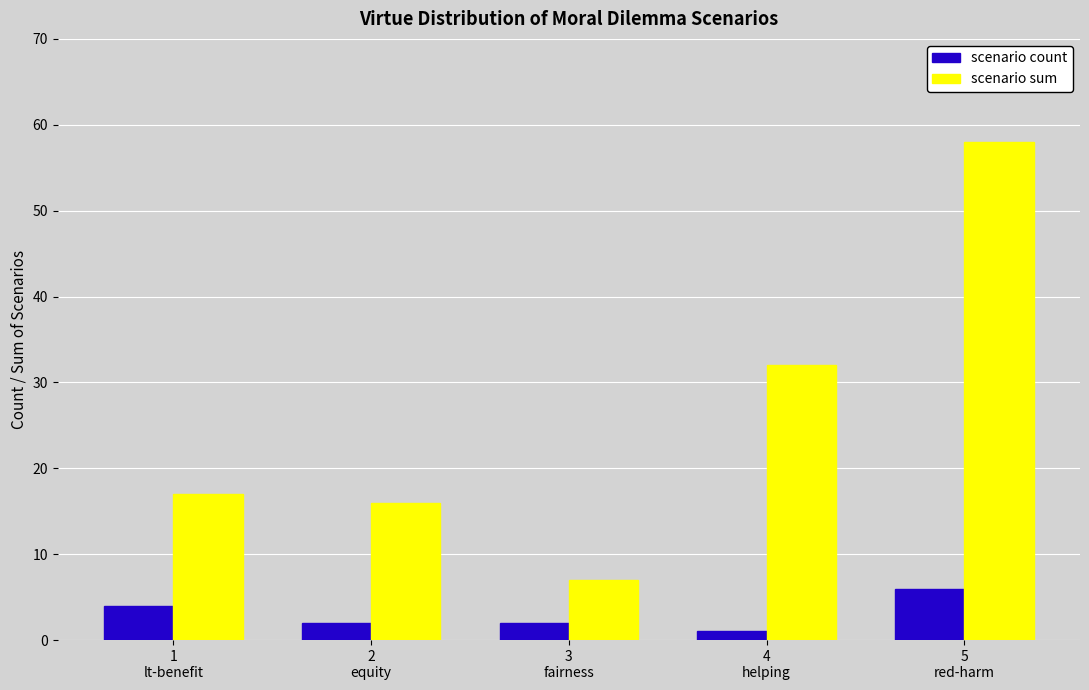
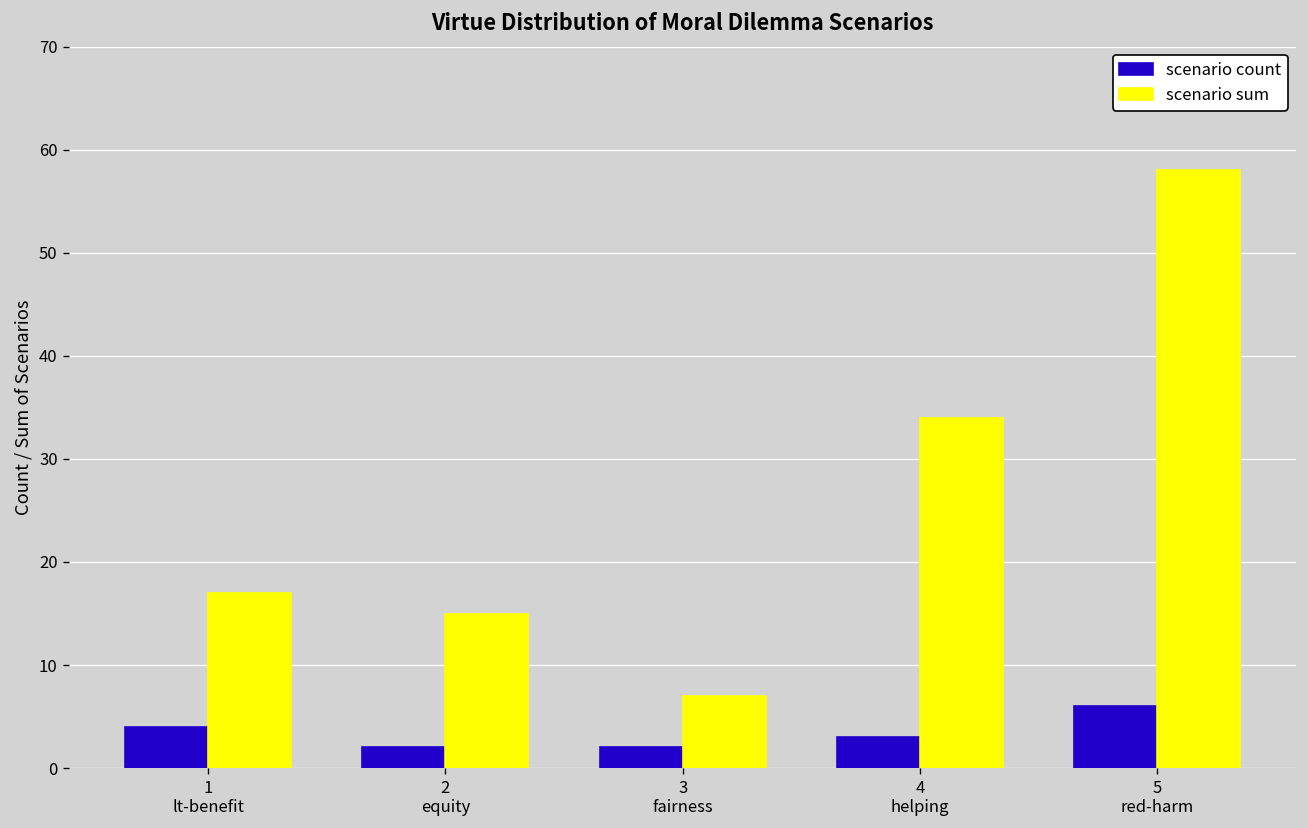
scenario sum, 2 equity: 16 -> 15
scenario count, 4 helping: 1 -> 3
scenario sum, 4 helping: 32 -> 34
